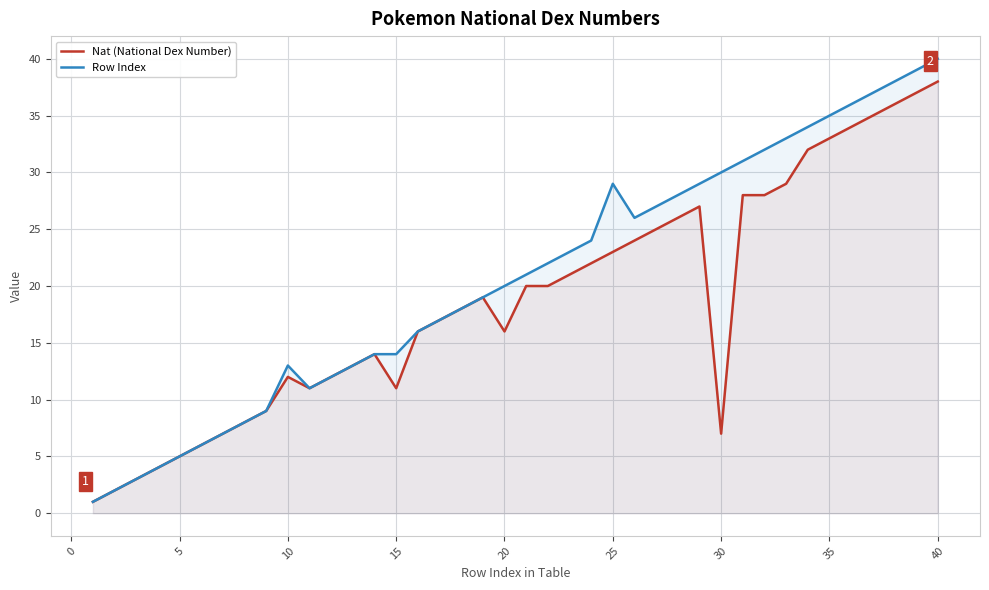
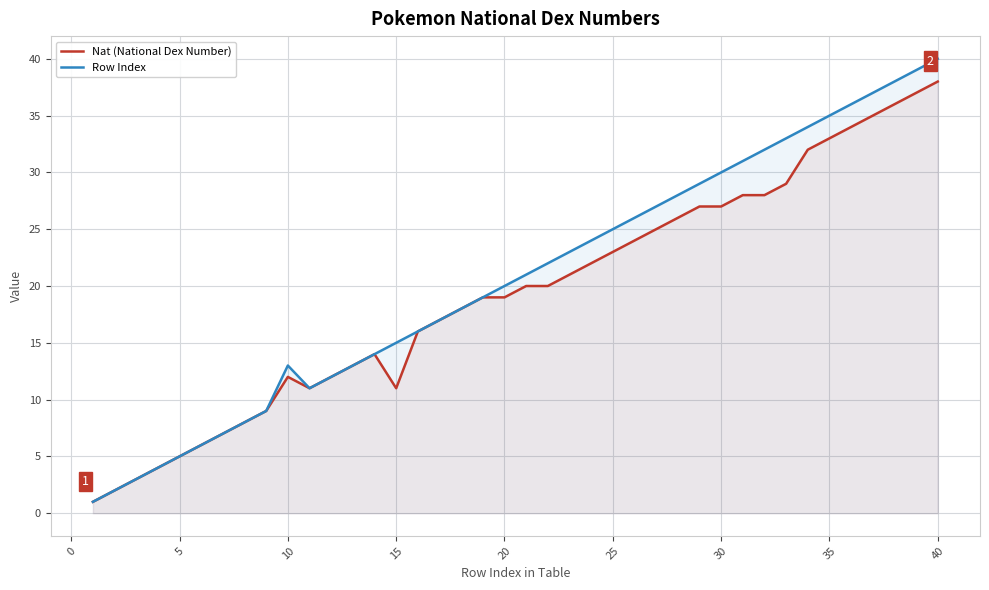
Row Index, 15: 14 -> 15
Nat (National Dex Number), 20: 16 -> 19
Row Index, 25: 29 -> 25
Nat (National Dex Number), 30: 7 -> 27
